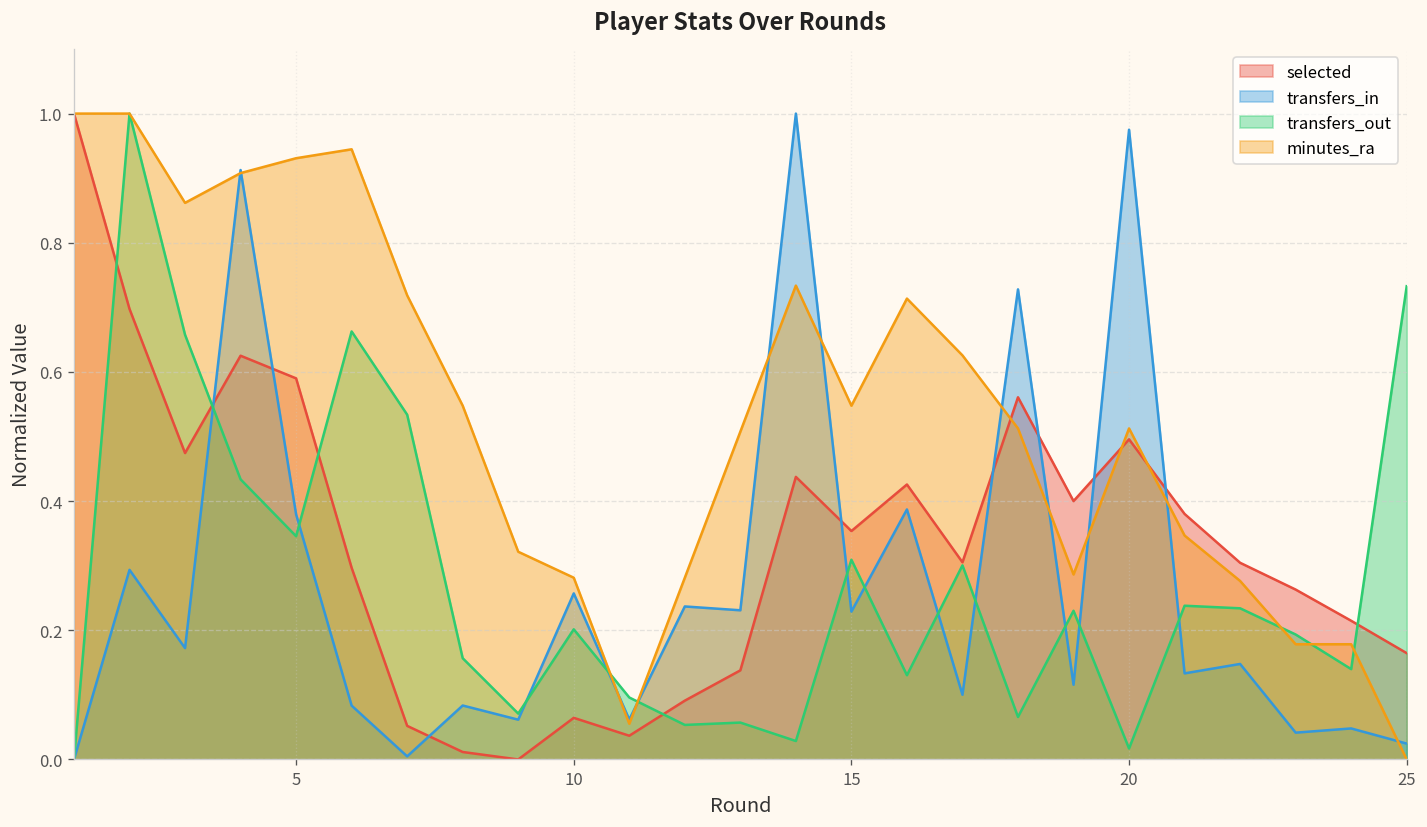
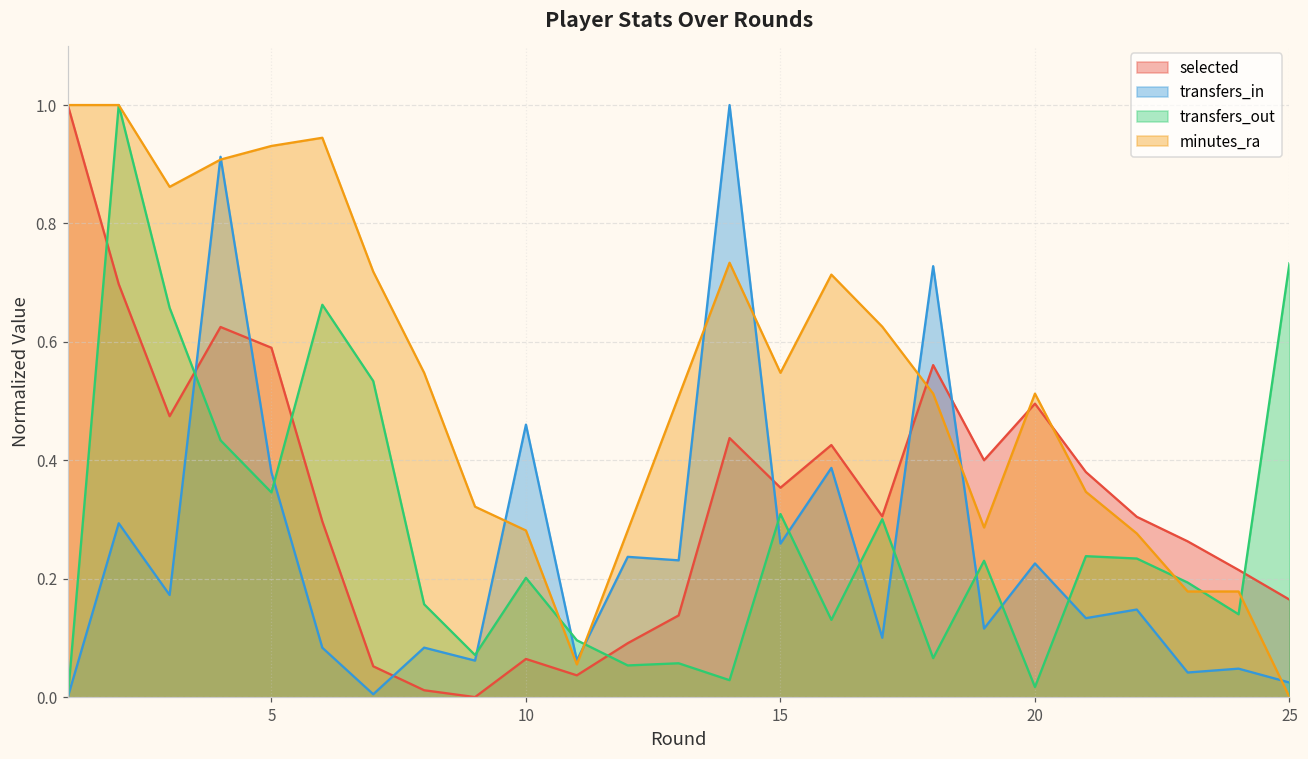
transfers_in, 10: 0.26 -> 0.46
transfers_in, 15: 0.23 -> 0.26
transfers_in, 20: 0.98 -> 0.23
